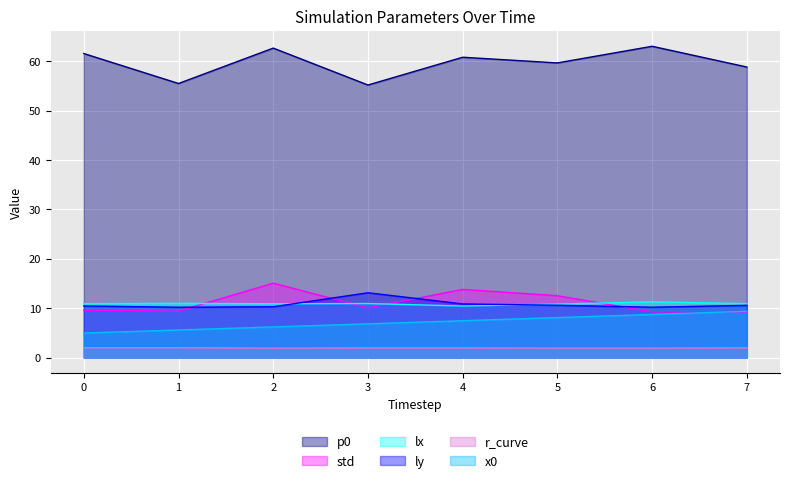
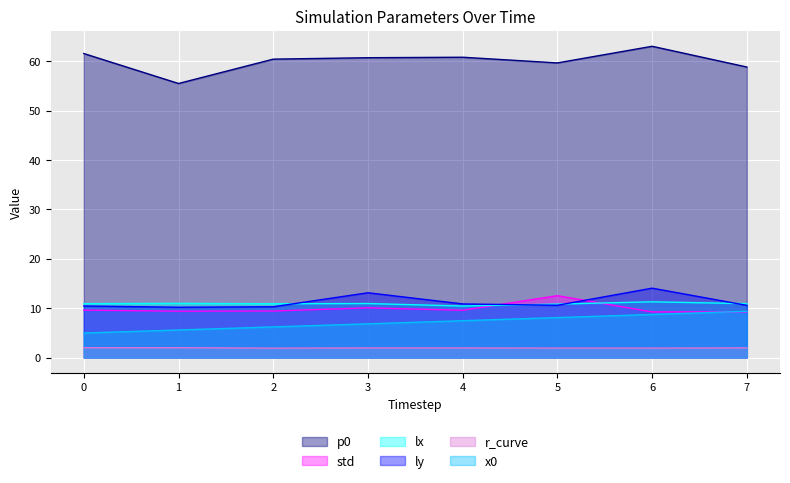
p0, 2: 63 -> 60
std, 2: 15 -> 9
p0, 3: 55 -> 61
std, 4: 14 -> 10
ly, 6: 10 -> 14
